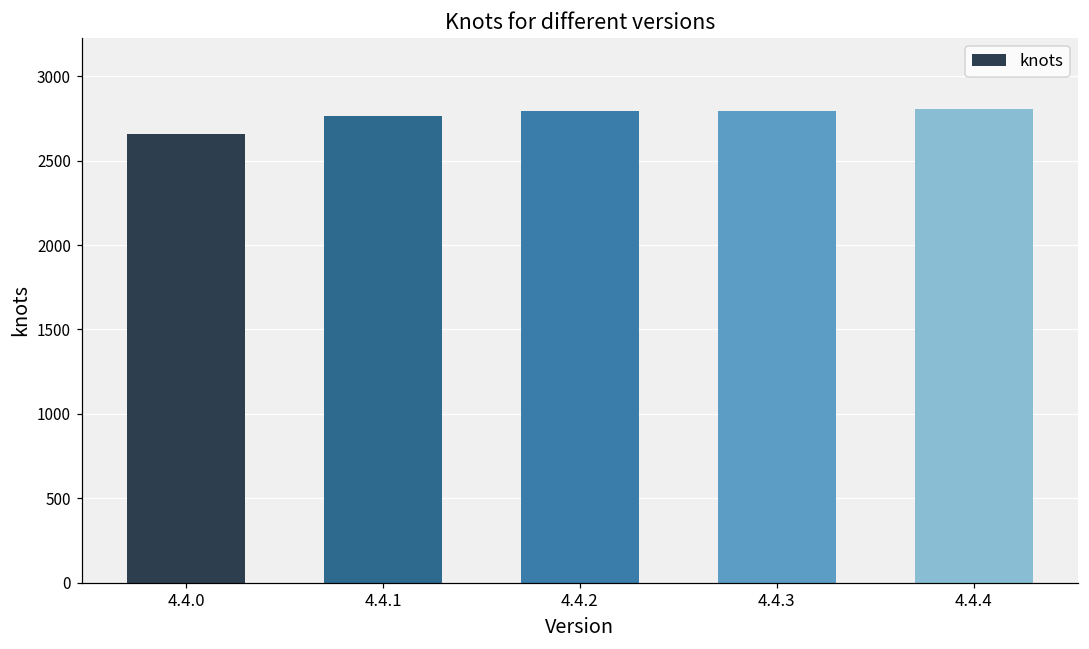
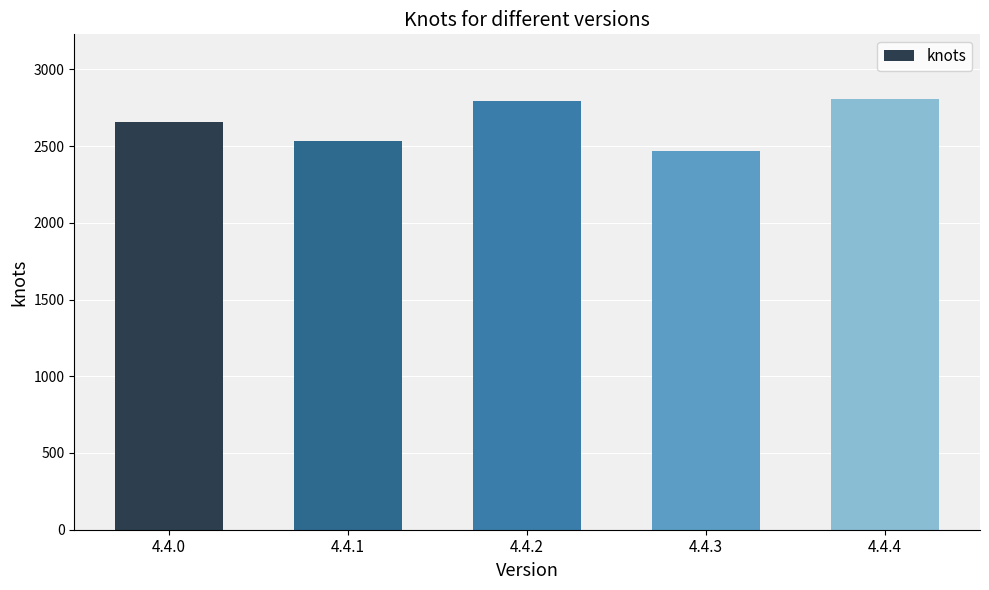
4.4.1: 2760 -> 2530
4.4.3: 2800 -> 2470
